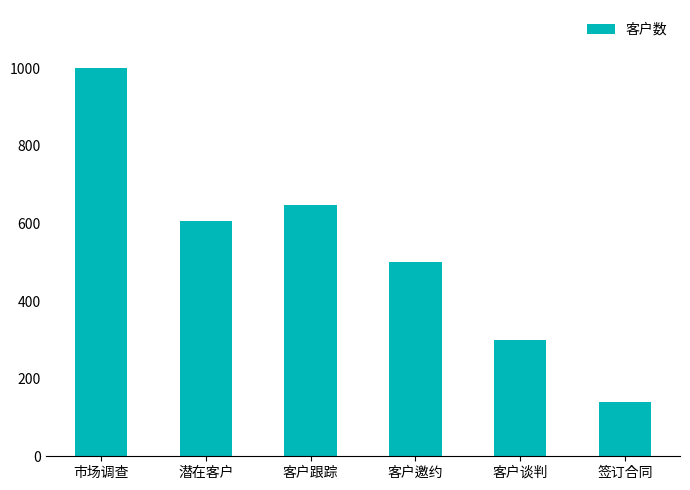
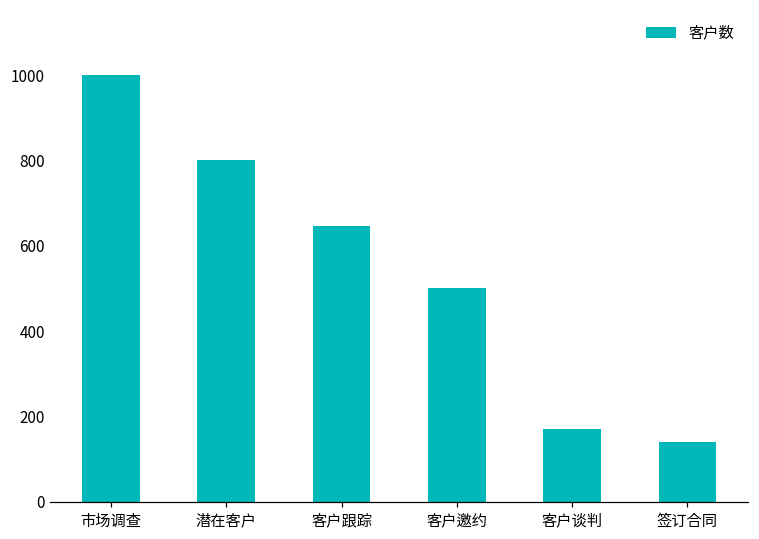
潜在客户: 610 -> 800
客户谈判: 300 -> 170
